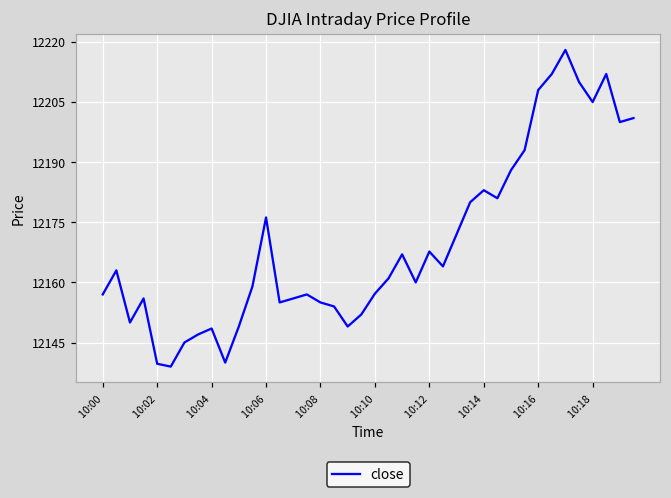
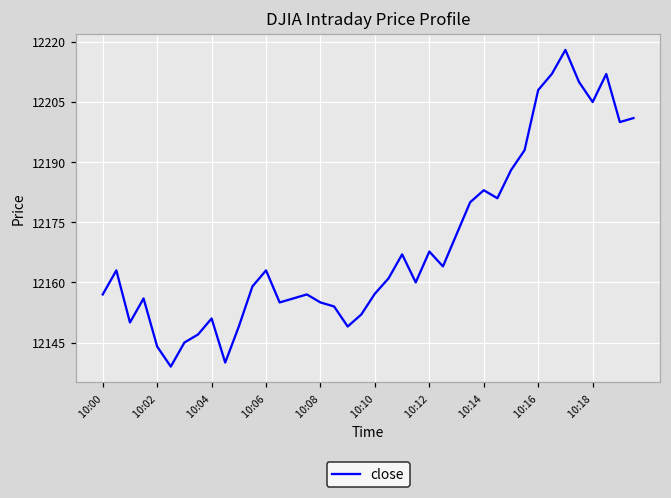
10:02: 12140 -> 12144
10:04: 12149 -> 12151
10:06: 12176 -> 12163
